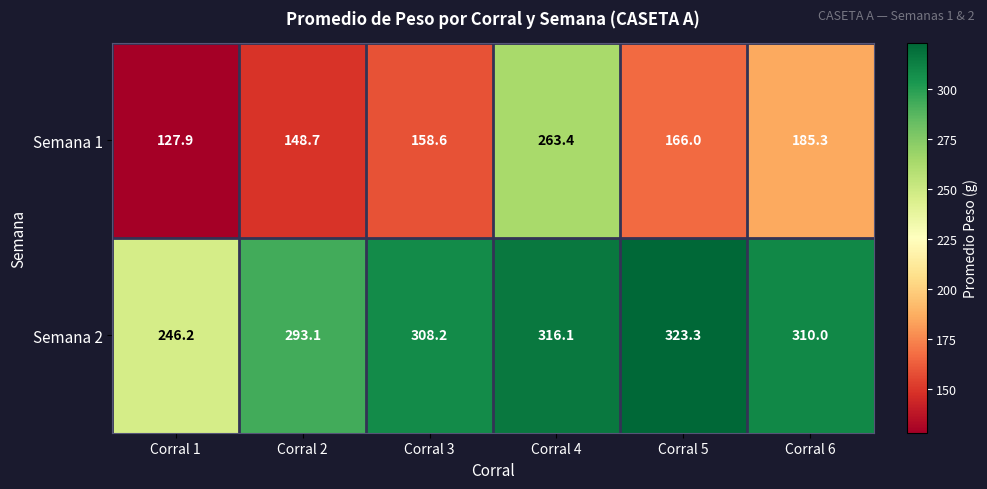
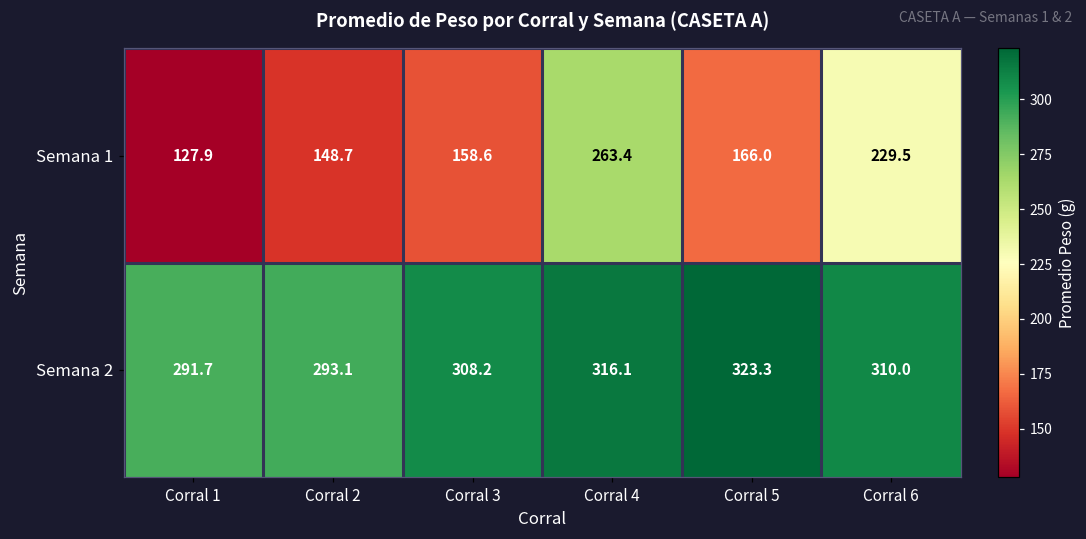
Semana 1, Corral 6: 185.3 -> 229.5
Semana 2, Corral 1: 246.2 -> 291.7
